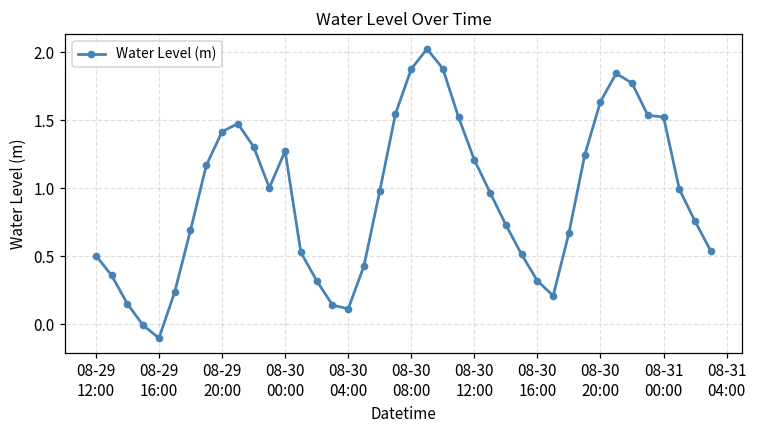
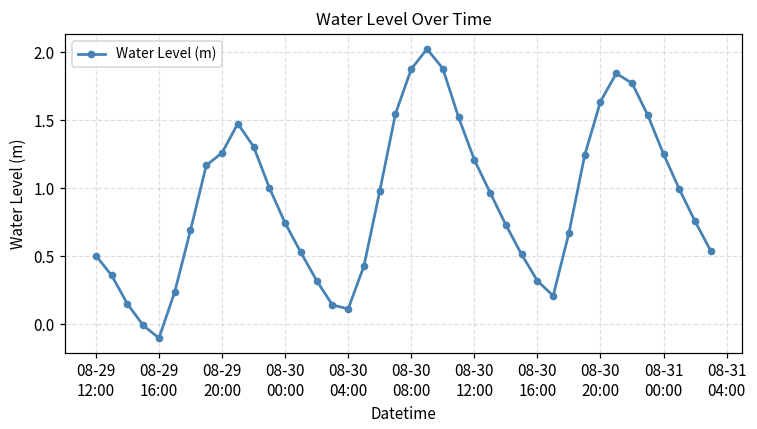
08-29 20:00: 1.42 -> 1.26
08-30 00:00: 1.27 -> 0.74
08-31 00:00: 1.52 -> 1.25
